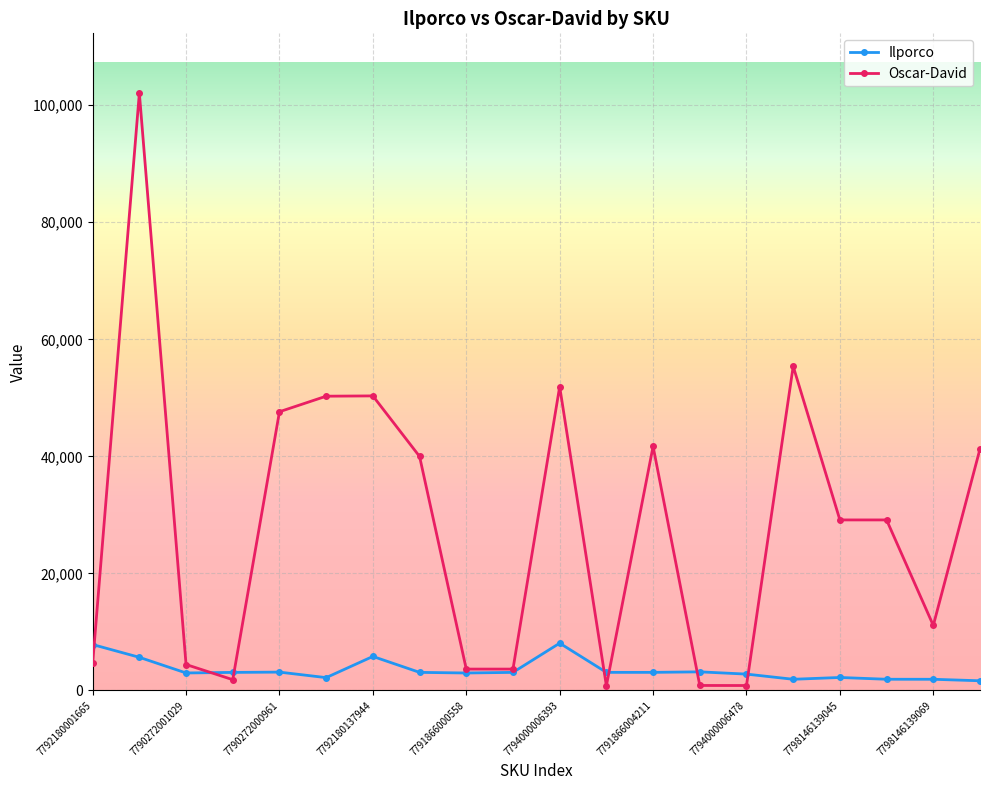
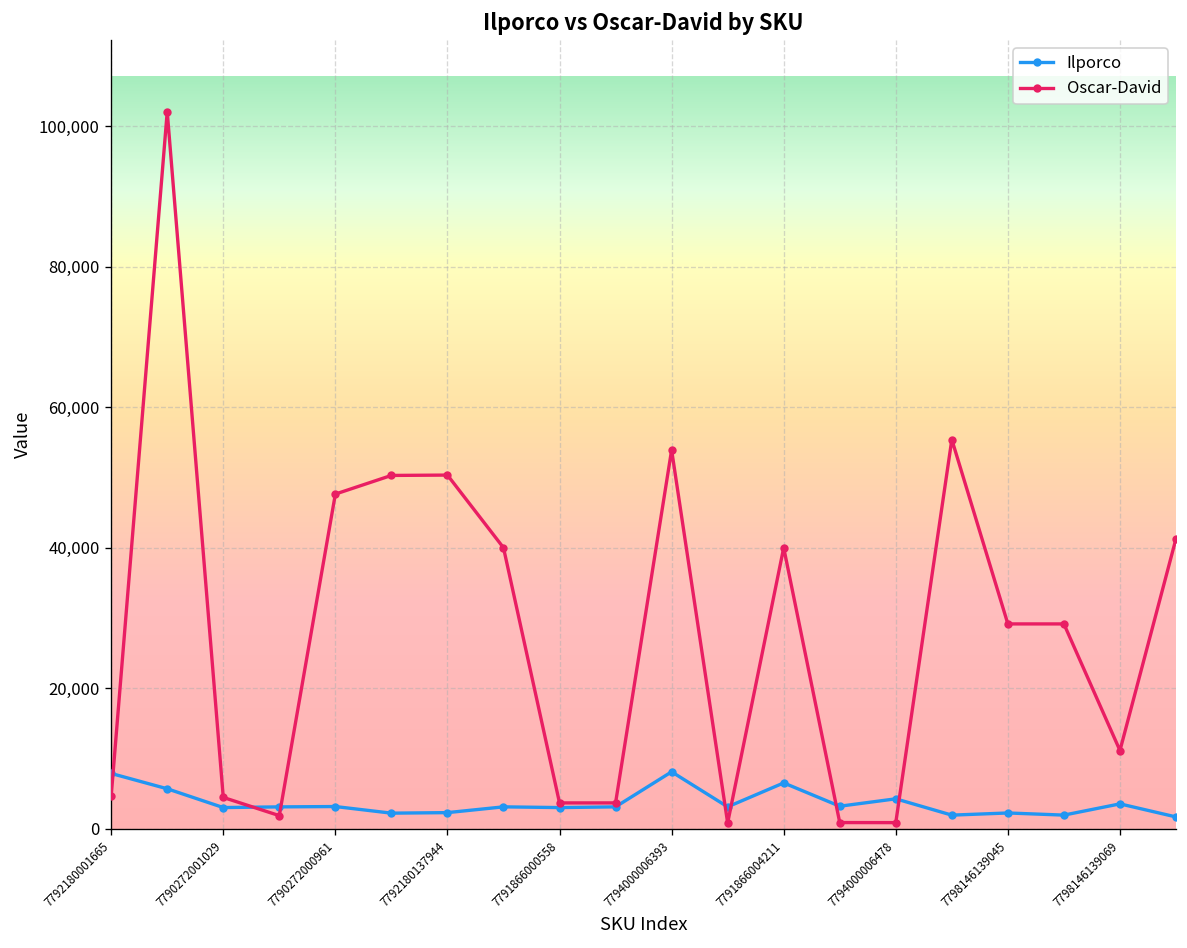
Ilporco, 7792180137944: 6,000 -> 2,000
Oscar-David, 7794000006393: 52,000 -> 54,000
Ilporco, 7791866004211: 3,000 -> 6,000
Oscar-David, 7791866004211: 42,000 -> 40,000
Ilporco, 7794000006478: 3,000 -> 4,000
Ilporco, 7798146139069: 2,000 -> 4,000
